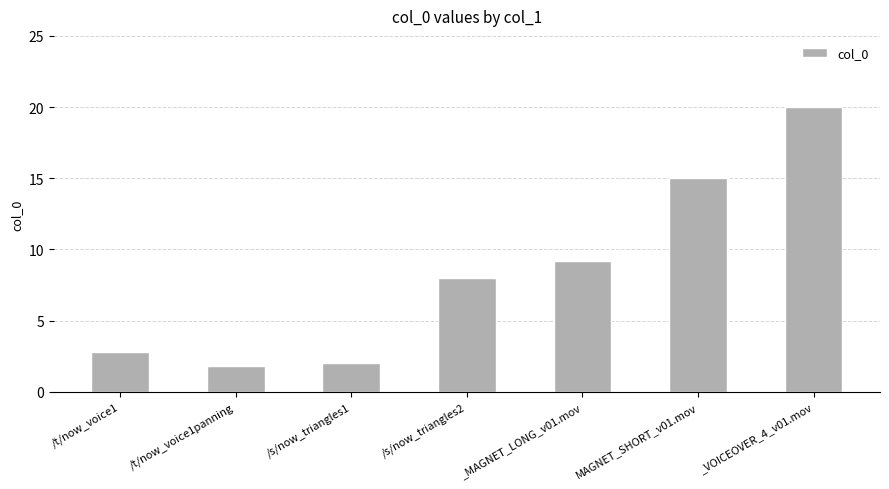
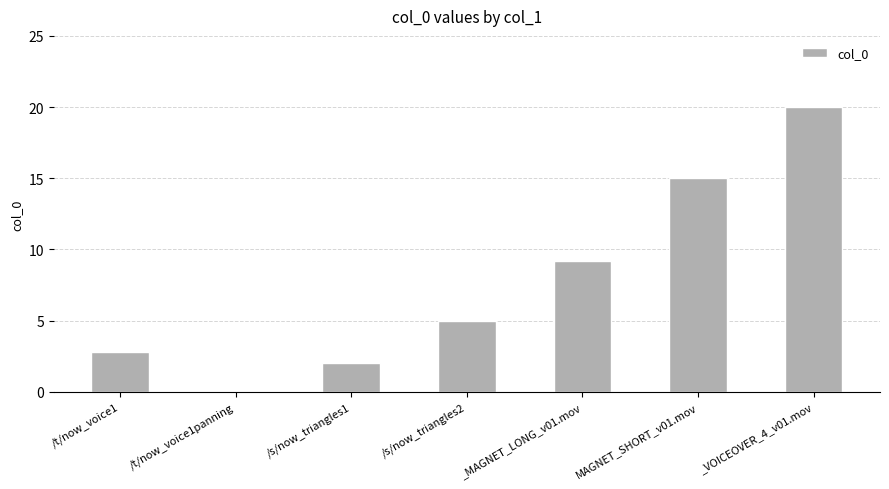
/t/now_voice1panning: 1.8 -> 0.0
/s/now_triangles2: 8 -> 5
